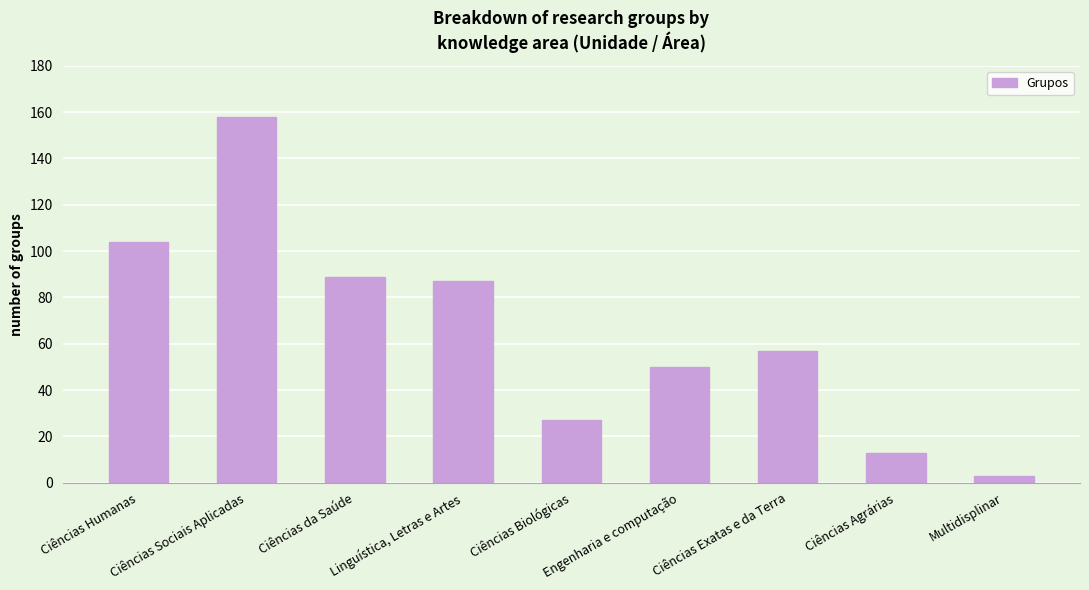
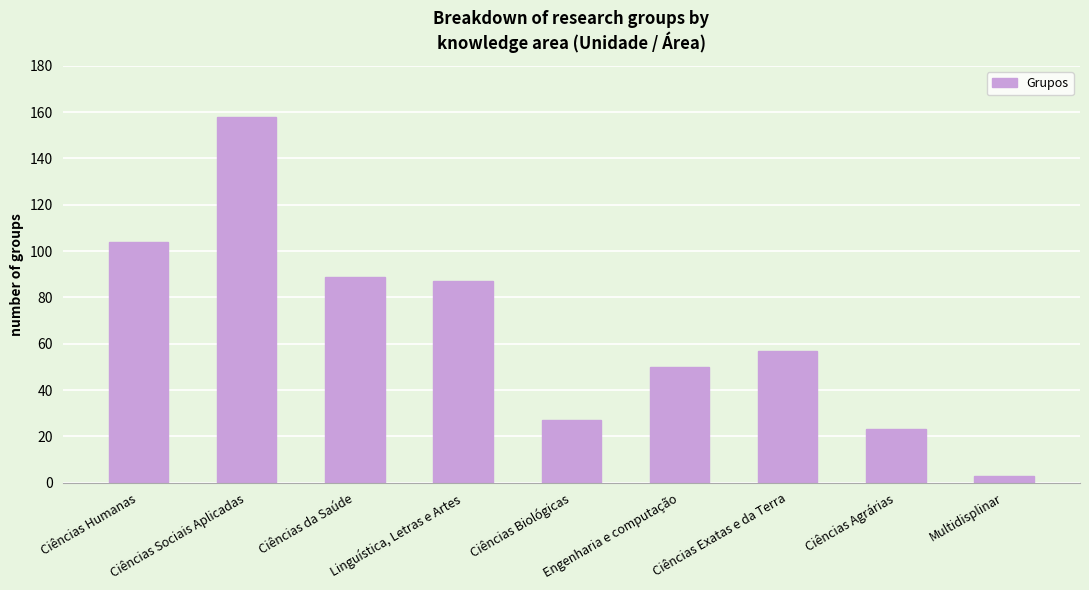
Ciências Agrárias: 13 -> 23
